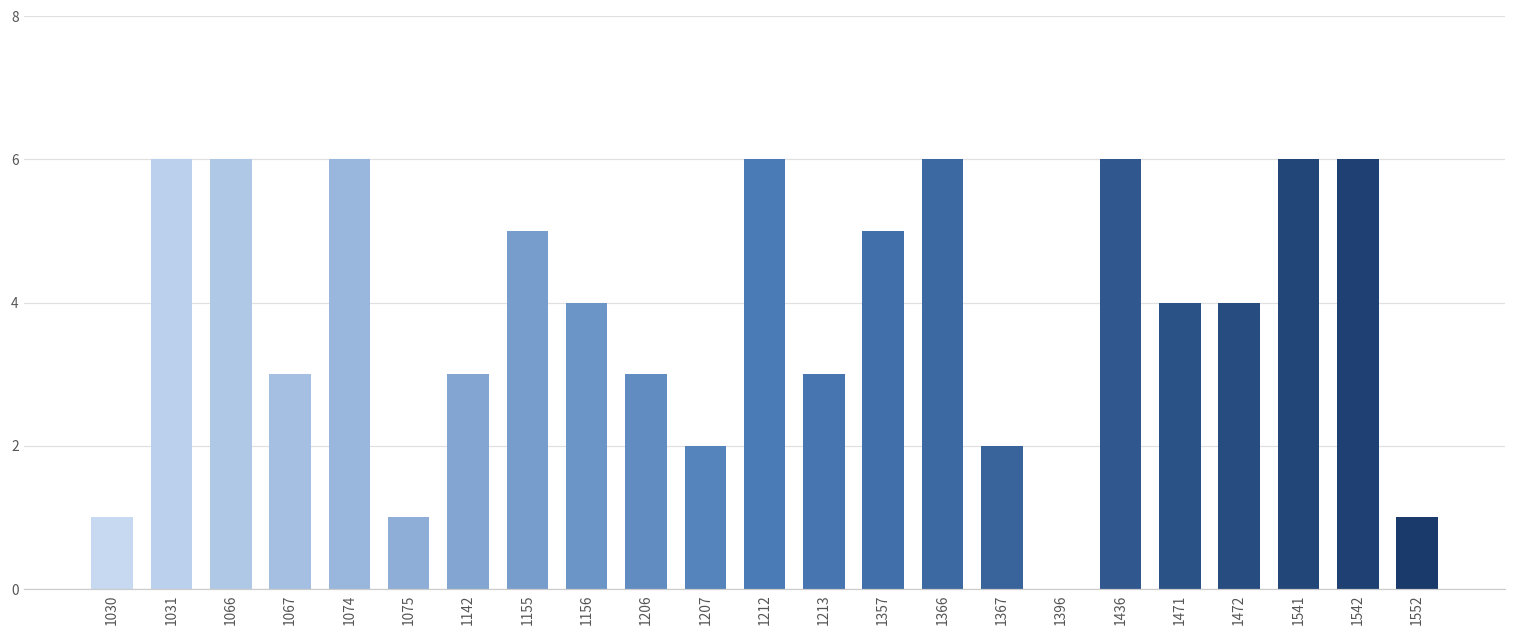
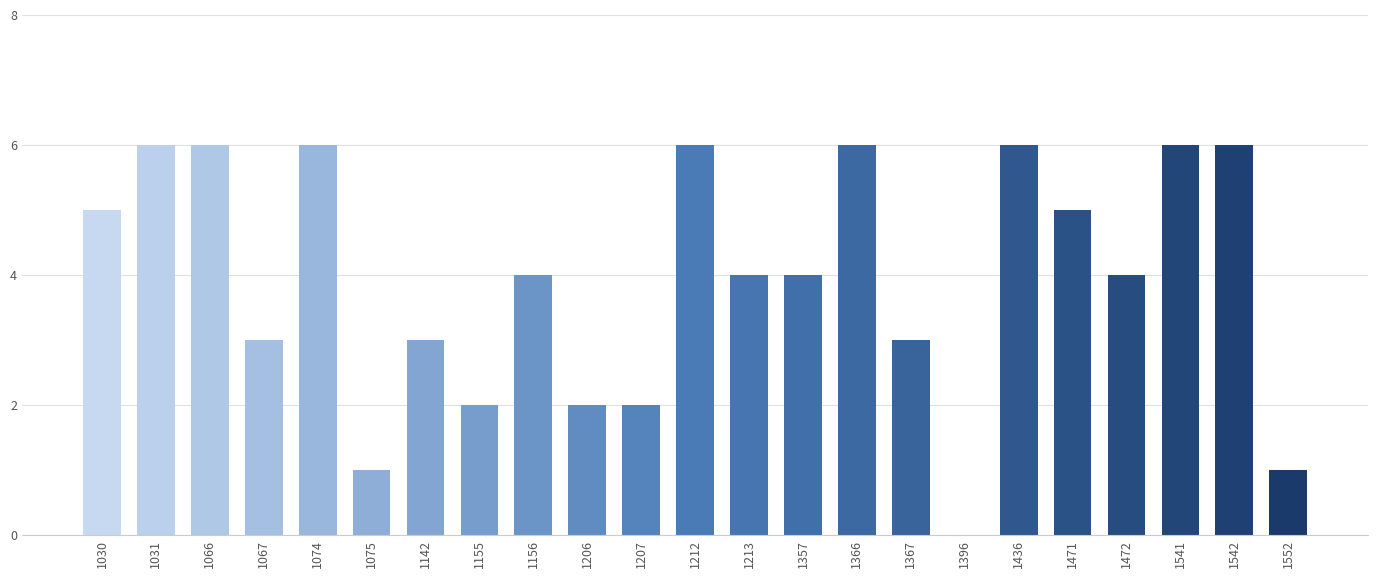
1030: 1 -> 5
1155: 5 -> 2
1206: 3 -> 2
1213: 3 -> 4
1357: 5 -> 4
1367: 2 -> 3
1471: 4 -> 5
